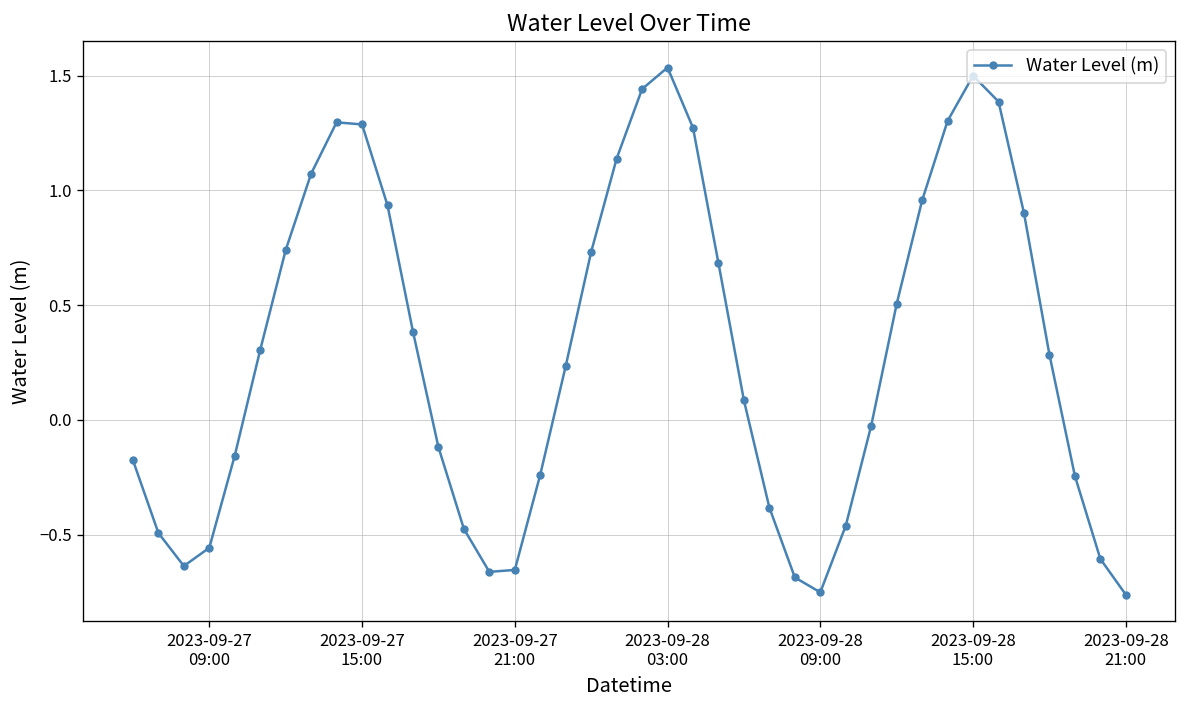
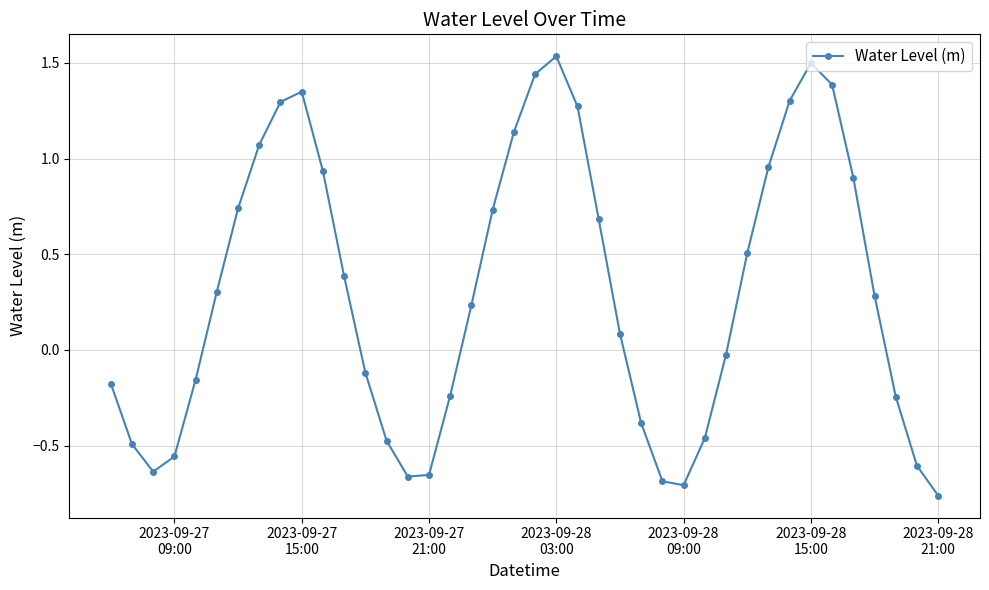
2023-09-27 15:00: 1.29 -> 1.35
2023-09-28 09:00: -0.75 -> -0.71
